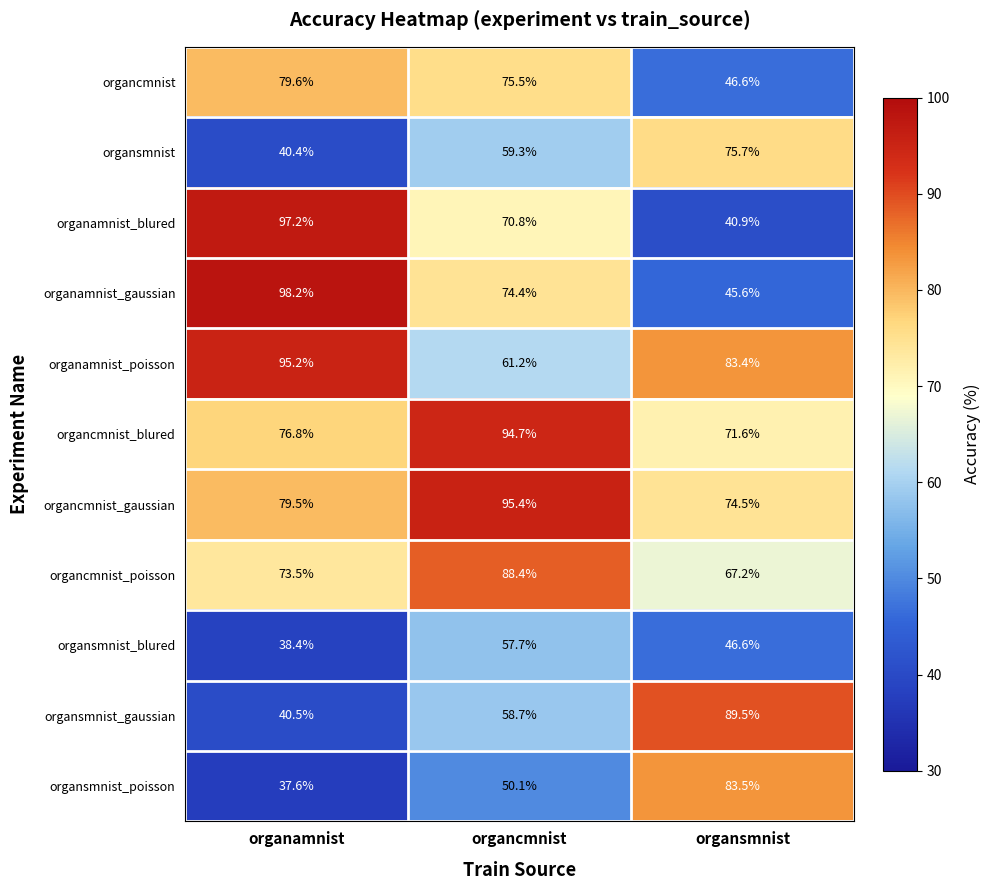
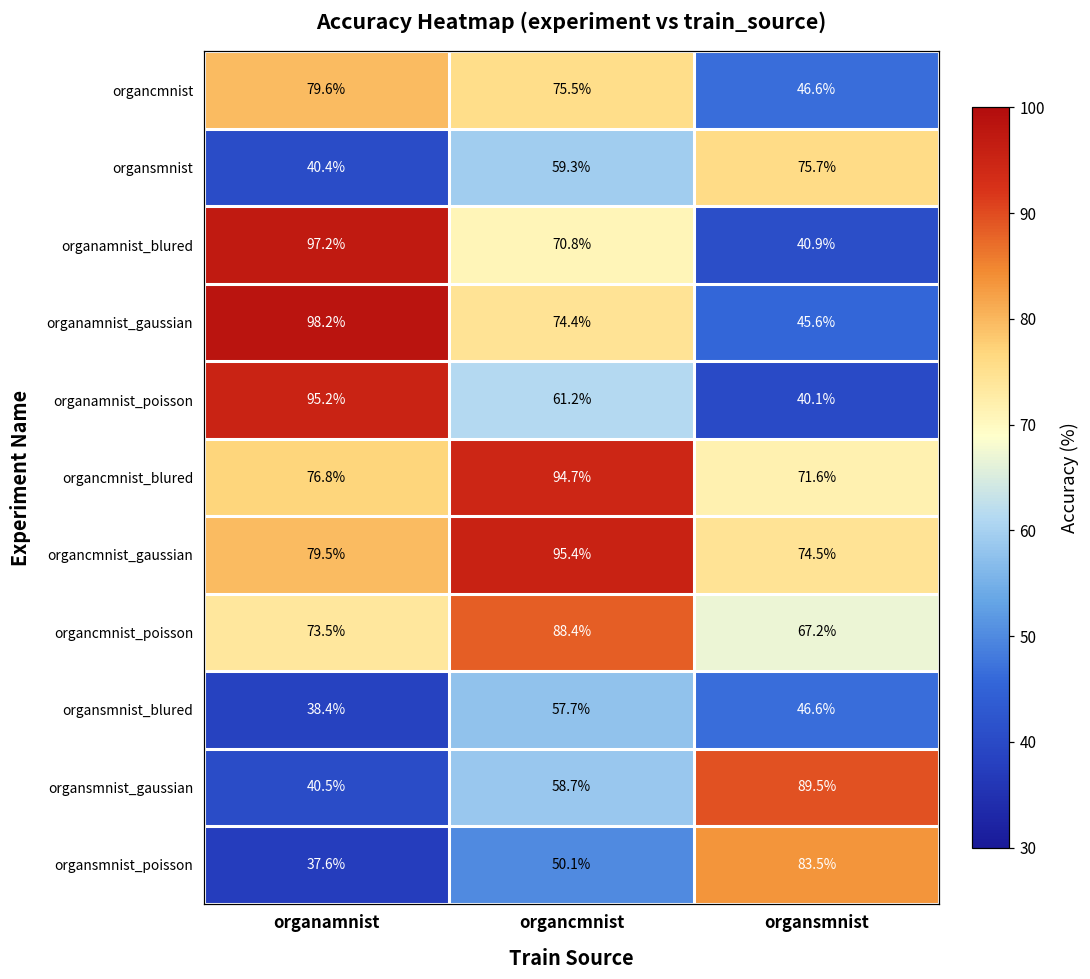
organamnist_poisson, organsmnist: 83.4% -> 40.1%
